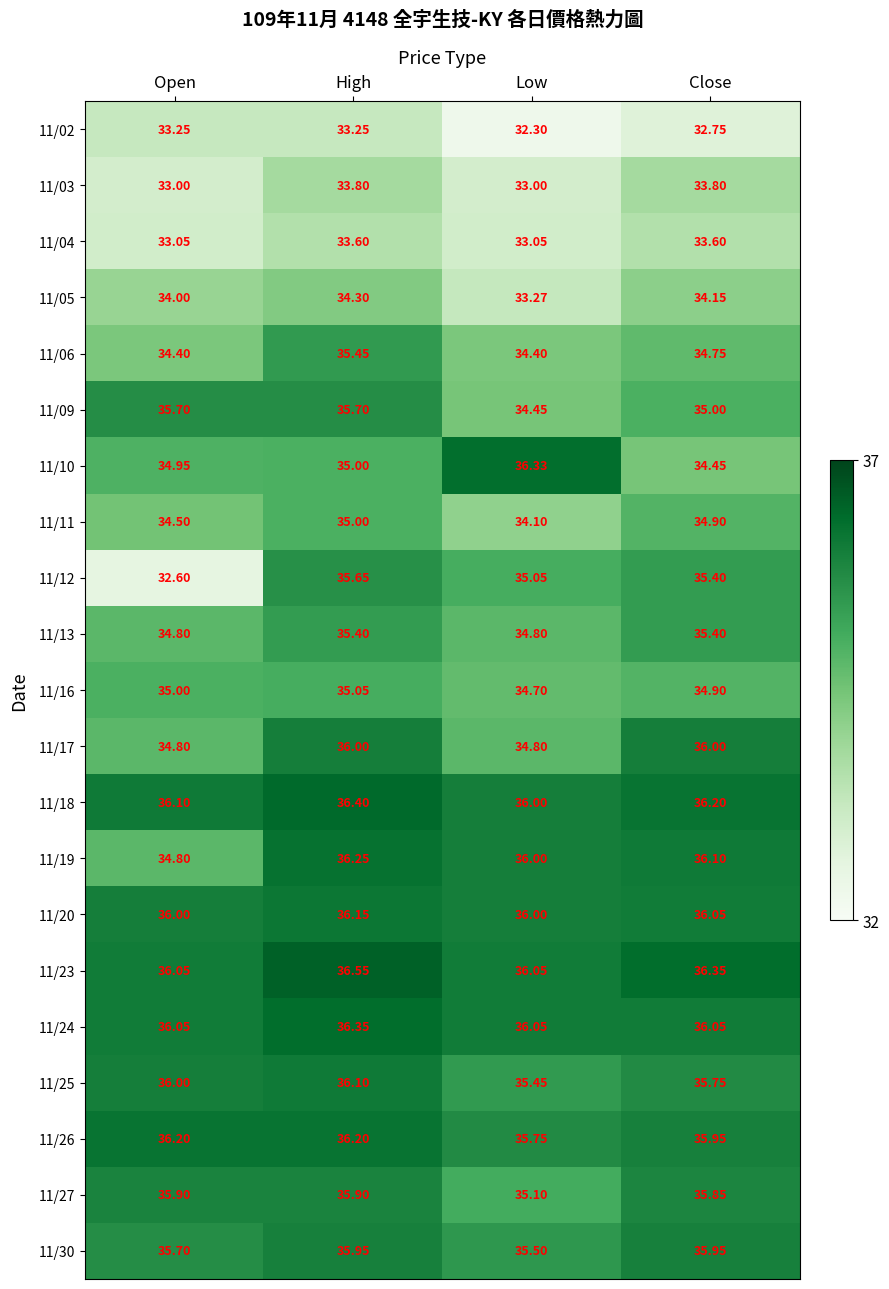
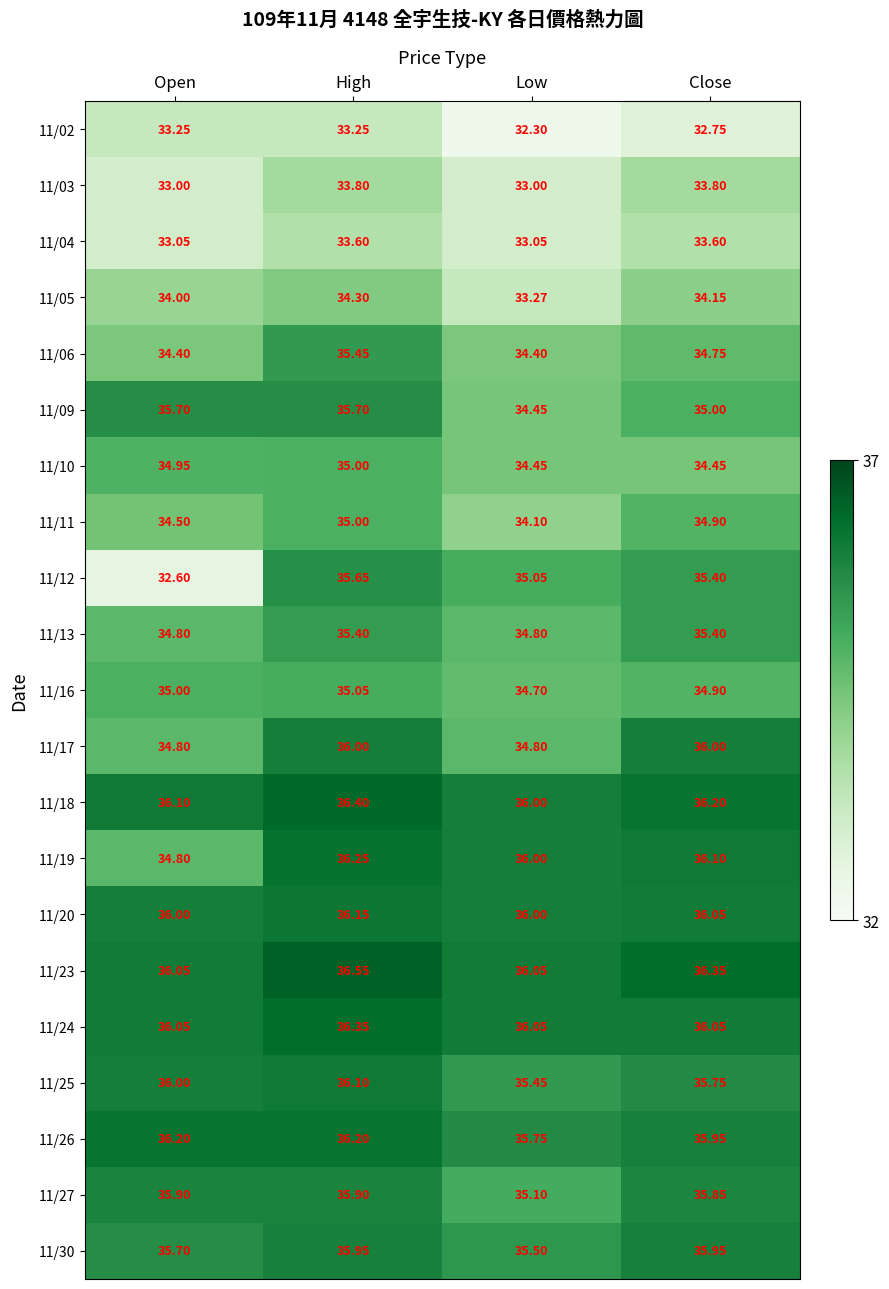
11/10, Low: 36.33 -> 34.45
